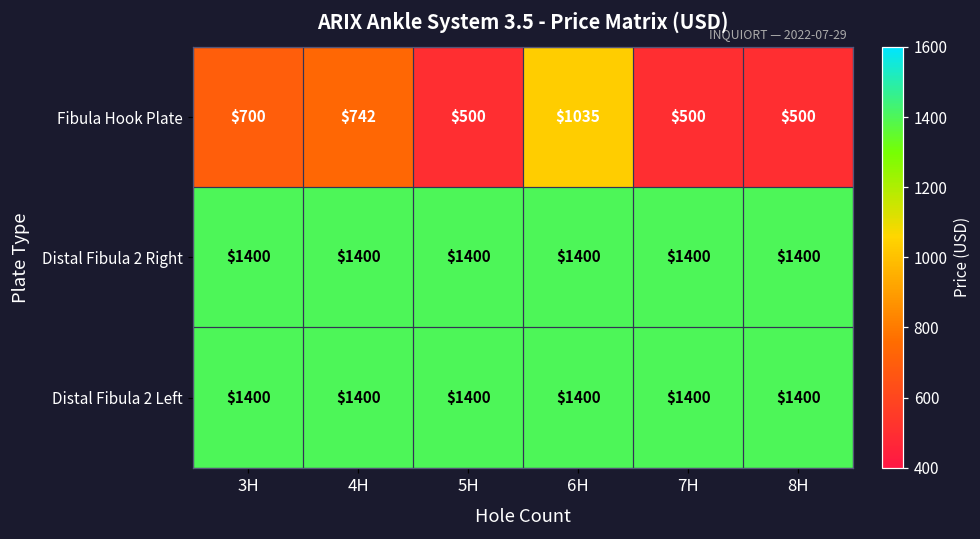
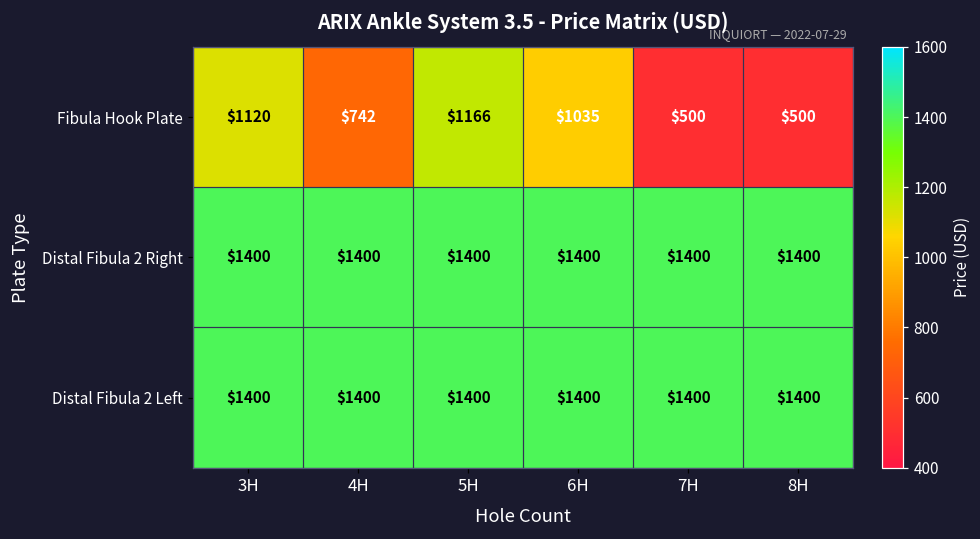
Fibula Hook Plate, 3H: $700 -> $1120
Fibula Hook Plate, 5H: $500 -> $1166
